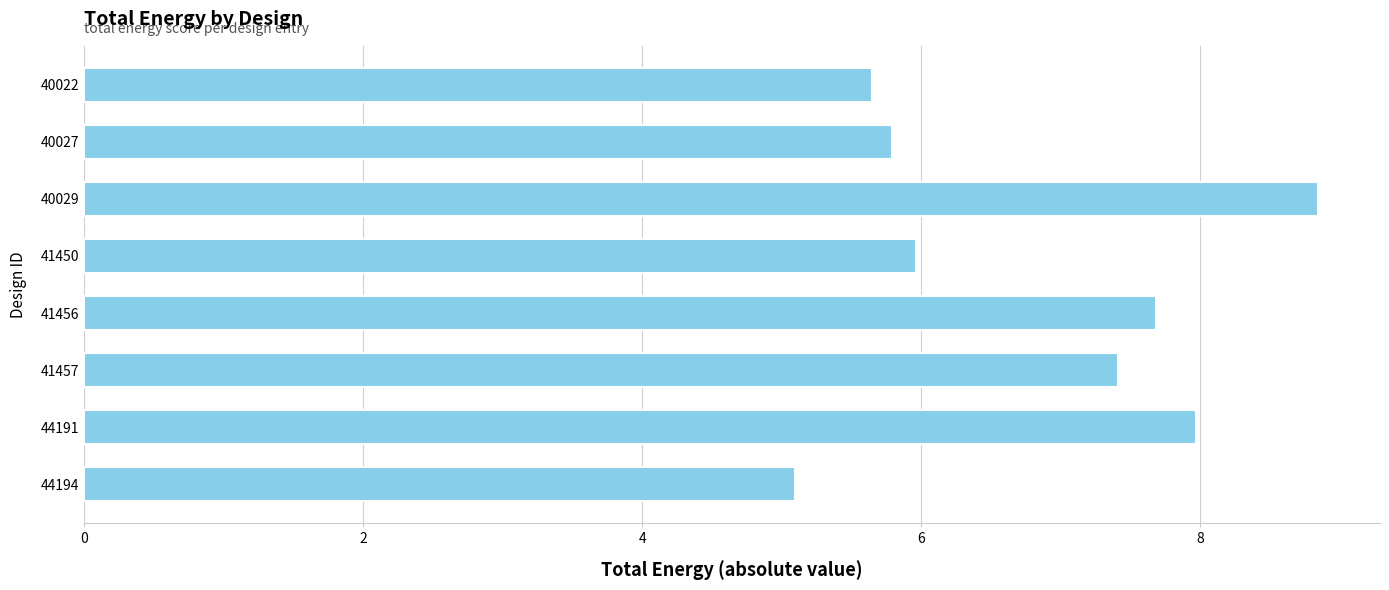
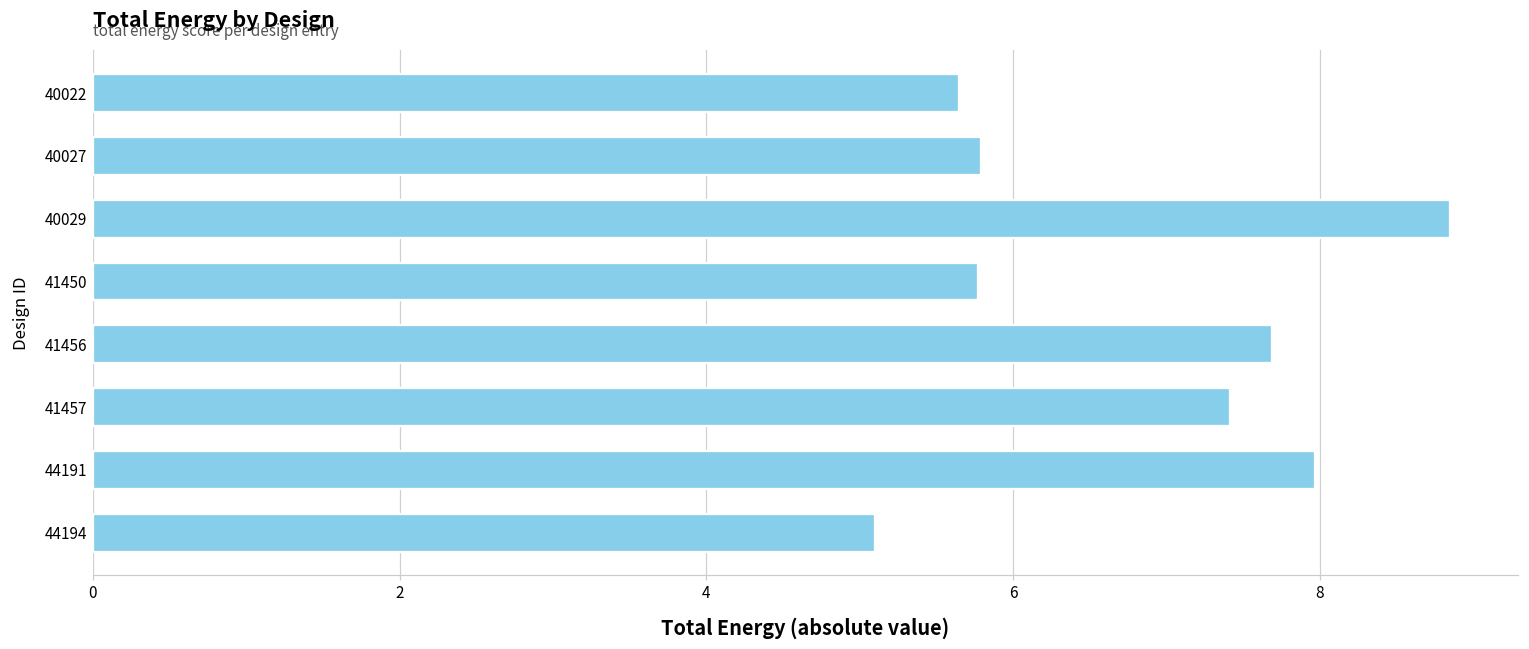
41450: 5.96 -> 5.77
